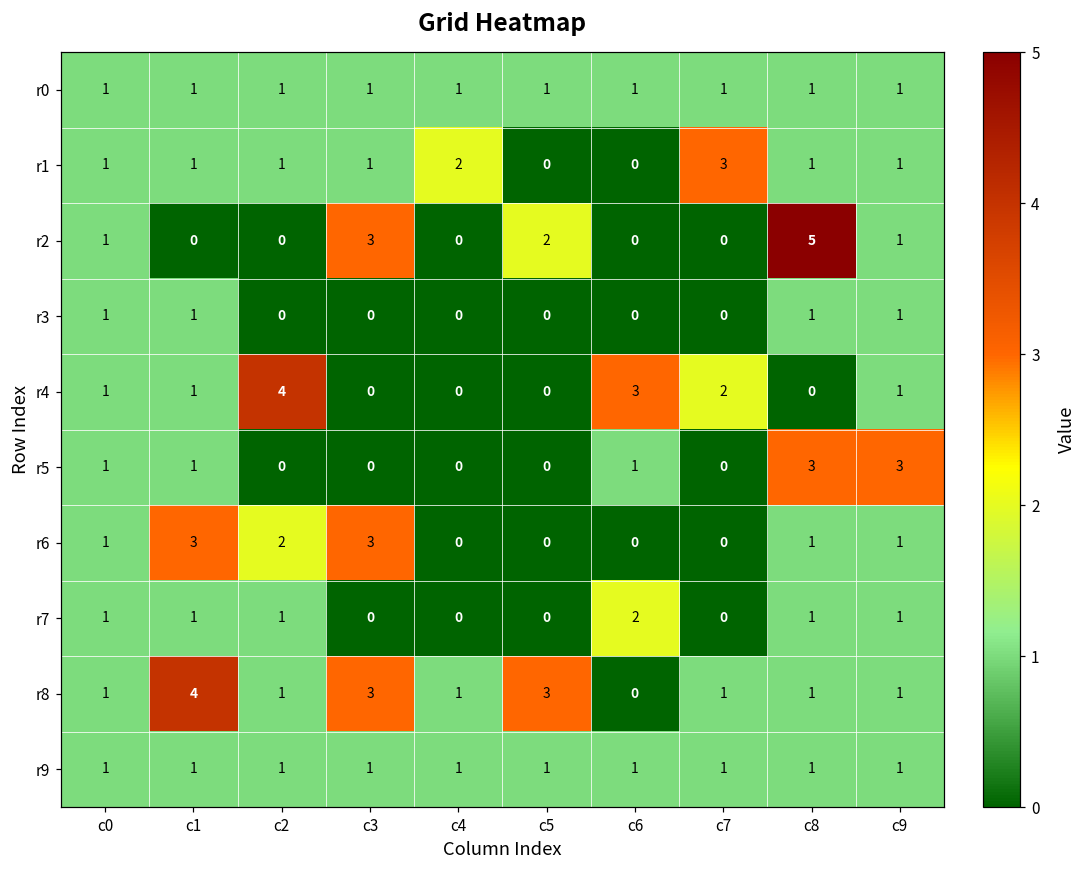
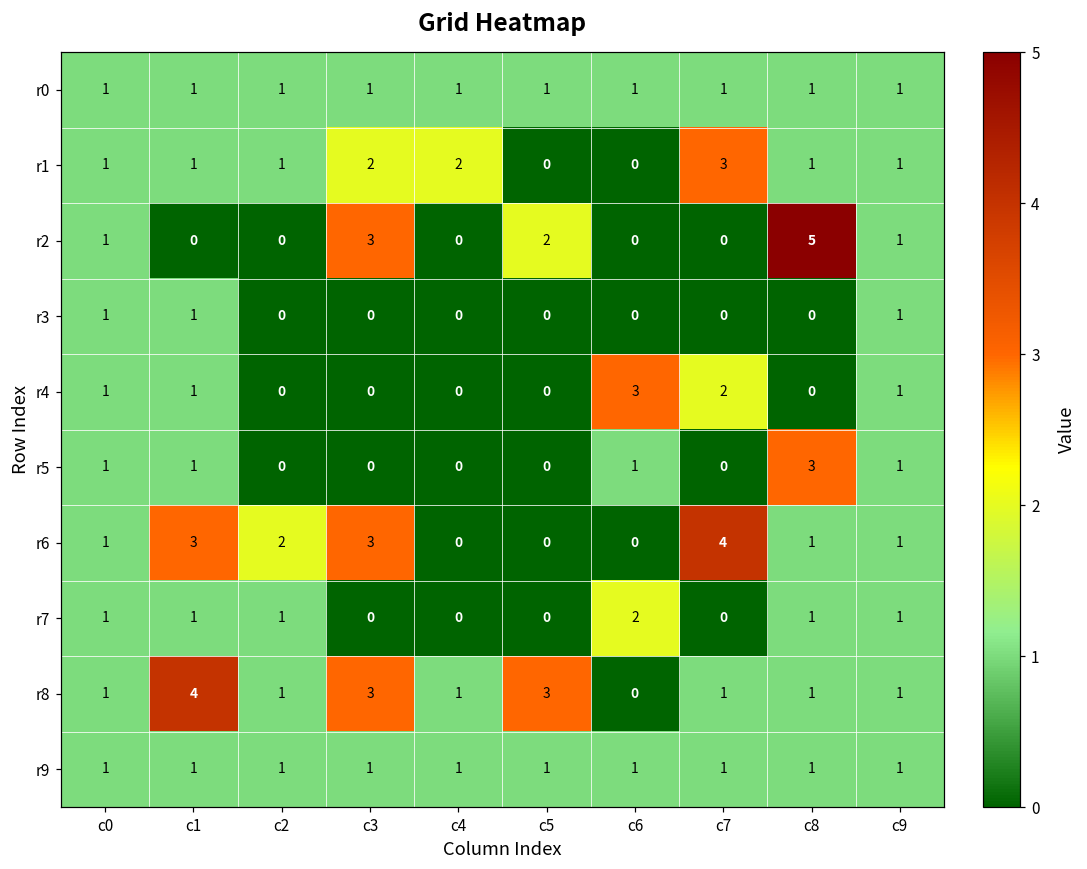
r1, c3: 1 -> 2
r3, c8: 1 -> 0
r4, c2: 4 -> 0
r5, c9: 3 -> 1
r6, c7: 0 -> 4
